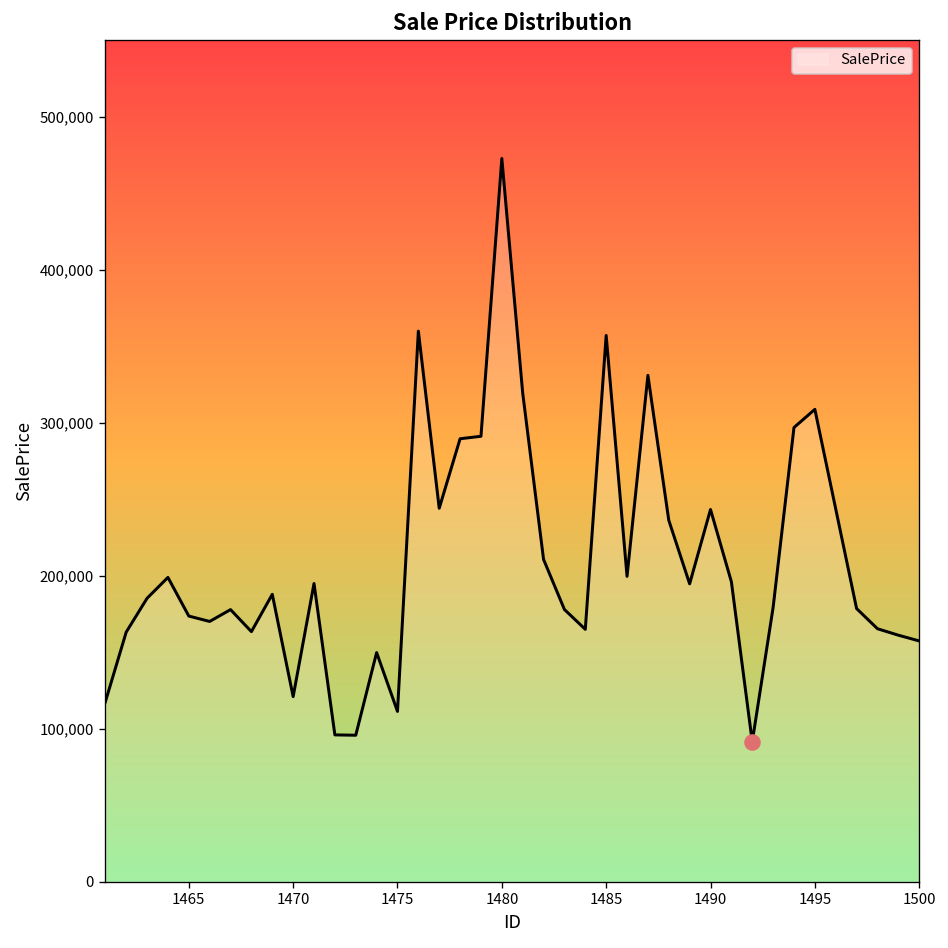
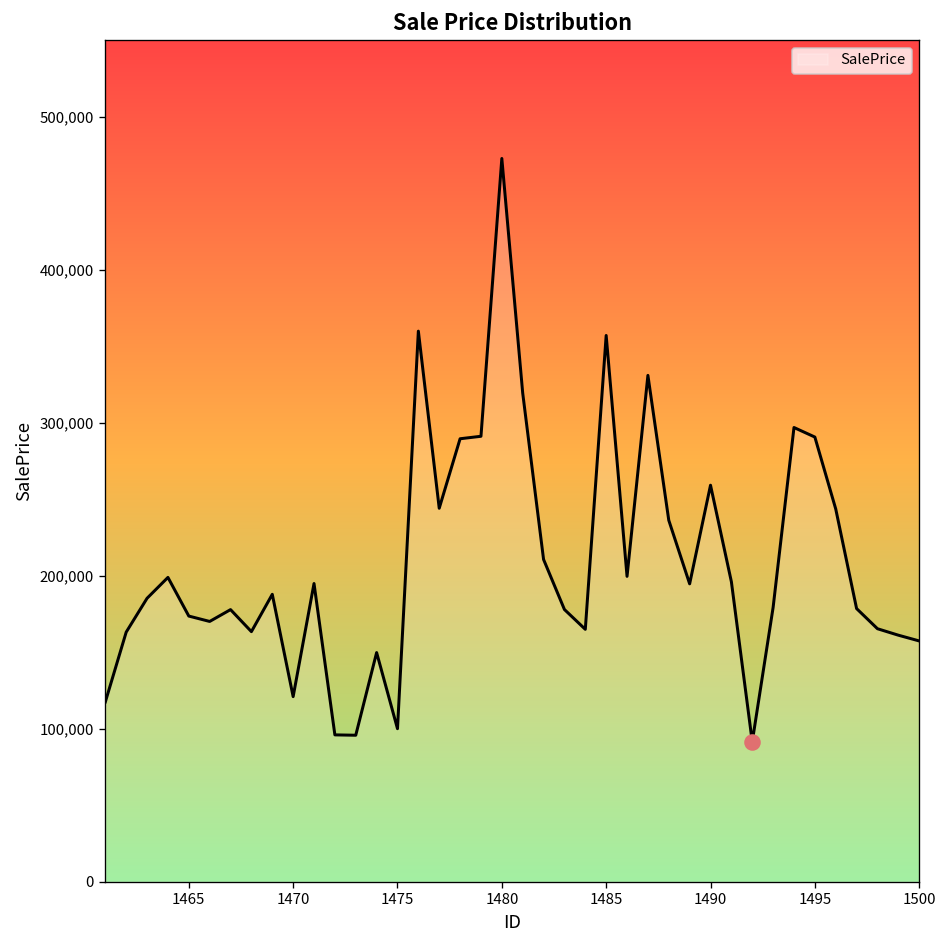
SalePrice, 1475: 111,000 -> 100,000
SalePrice, 1490: 243,000 -> 259,000
SalePrice, 1495: 309,000 -> 291,000
